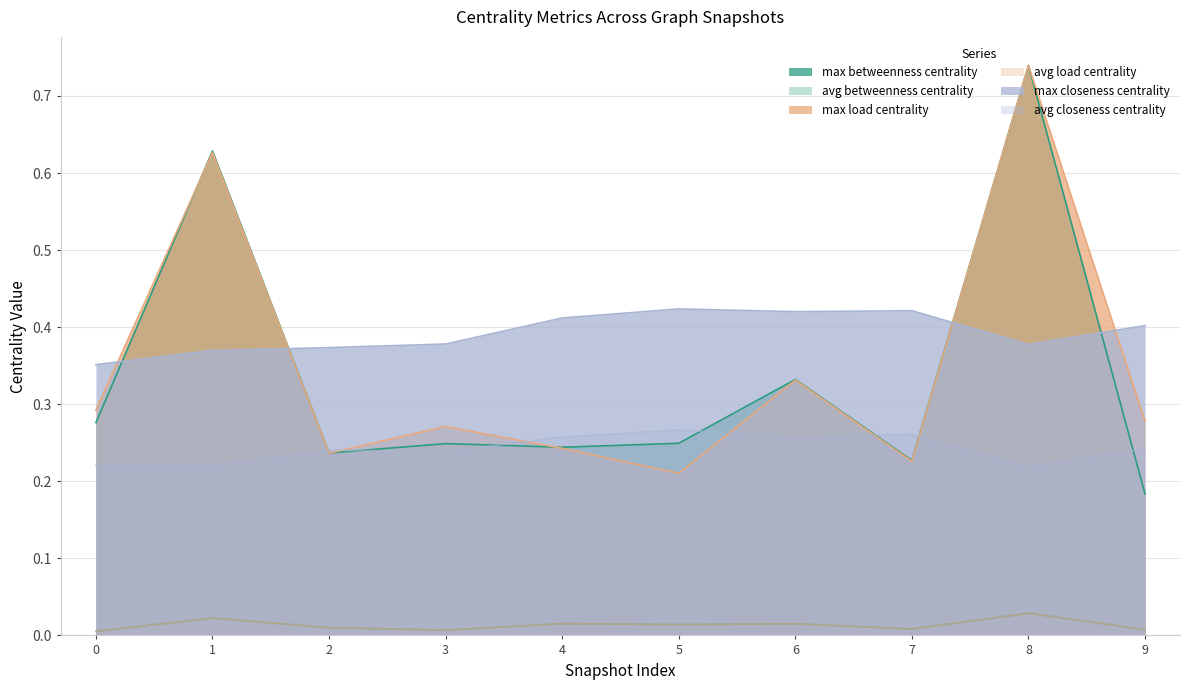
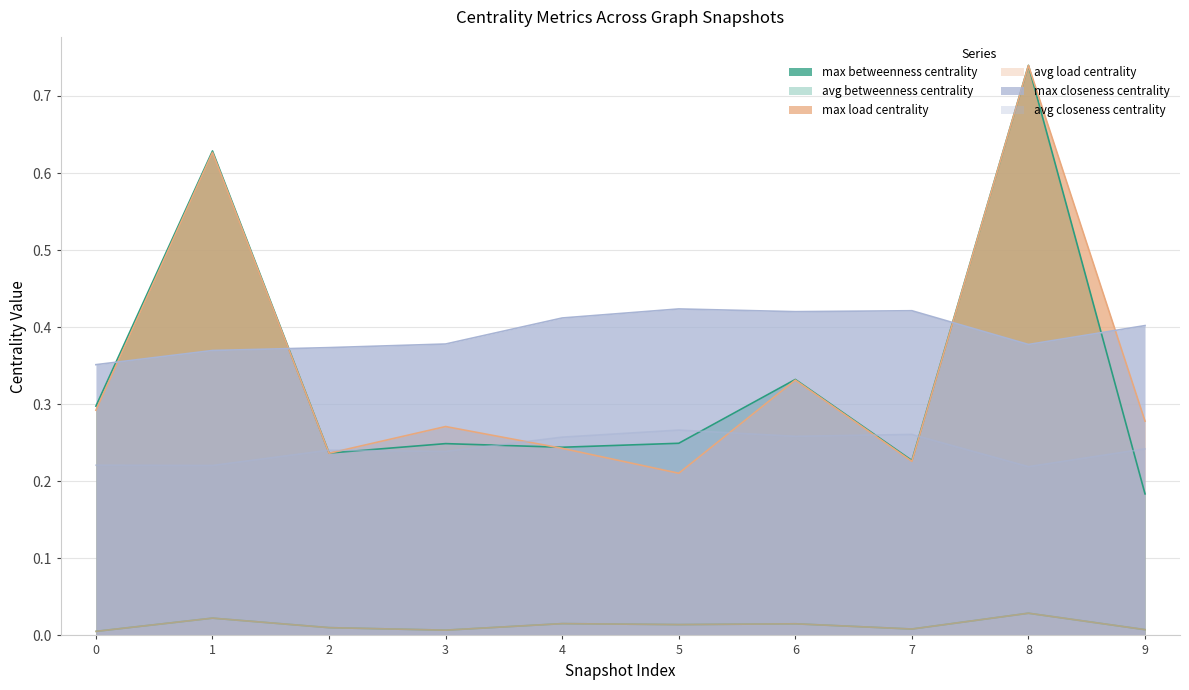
max betweenness centrality, 0: 0.28 -> 0.30
